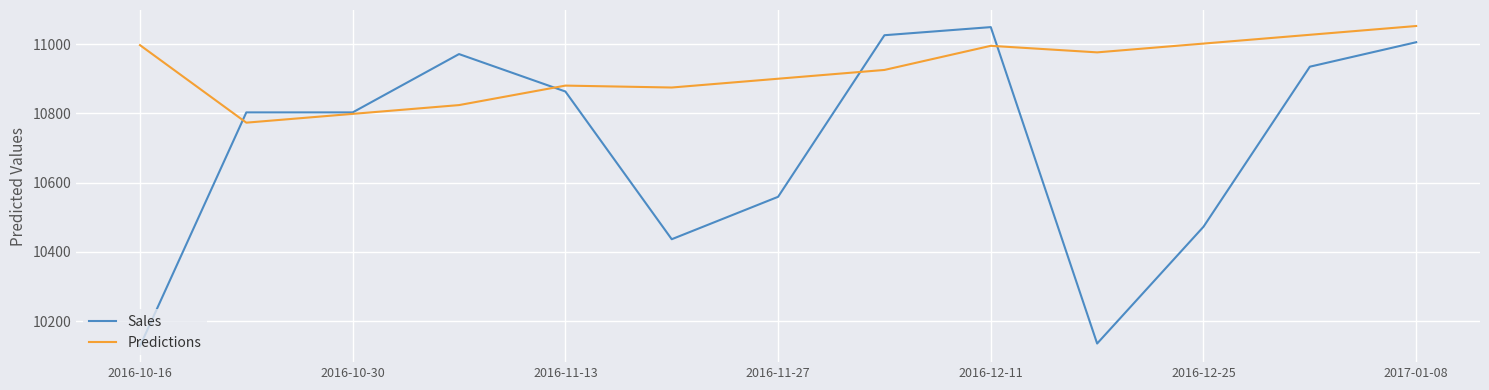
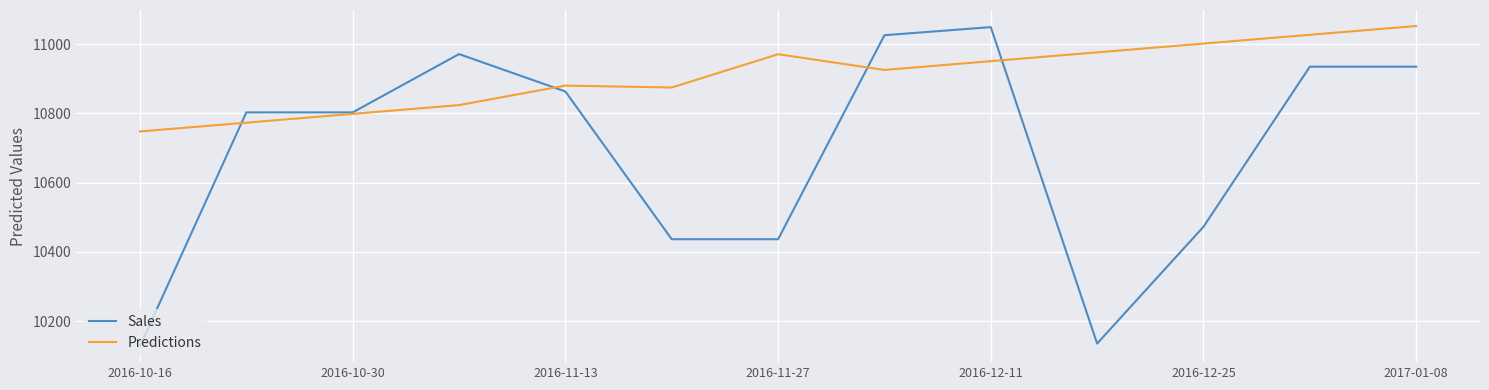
Predictions, 2016-10-16: 11000 -> 10750
Sales, 2016-11-27: 10560 -> 10440
Predictions, 2016-11-27: 10900 -> 10970
Predictions, 2016-12-11: 10990 -> 10950
Sales, 2017-01-08: 11010 -> 10930
